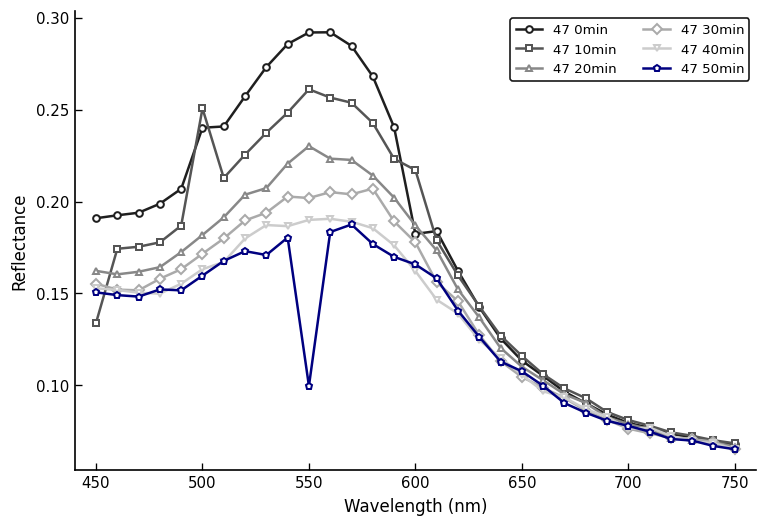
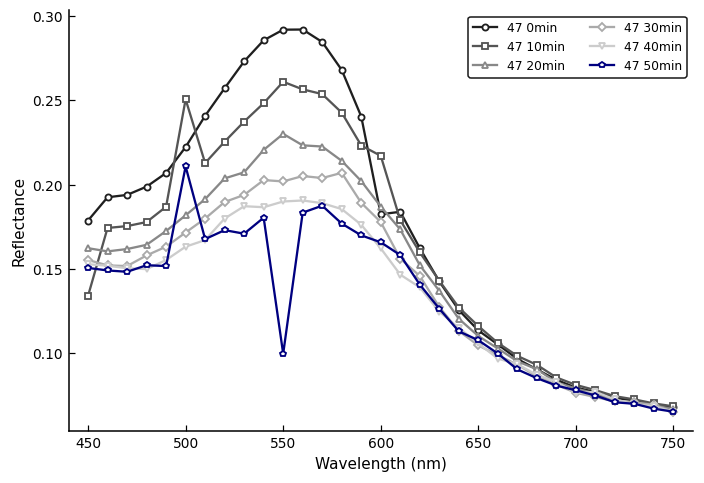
47 0min, 450: 0.191 -> 0.179
47 0min, 500: 0.240 -> 0.222
47 50min, 500: 0.160 -> 0.211
